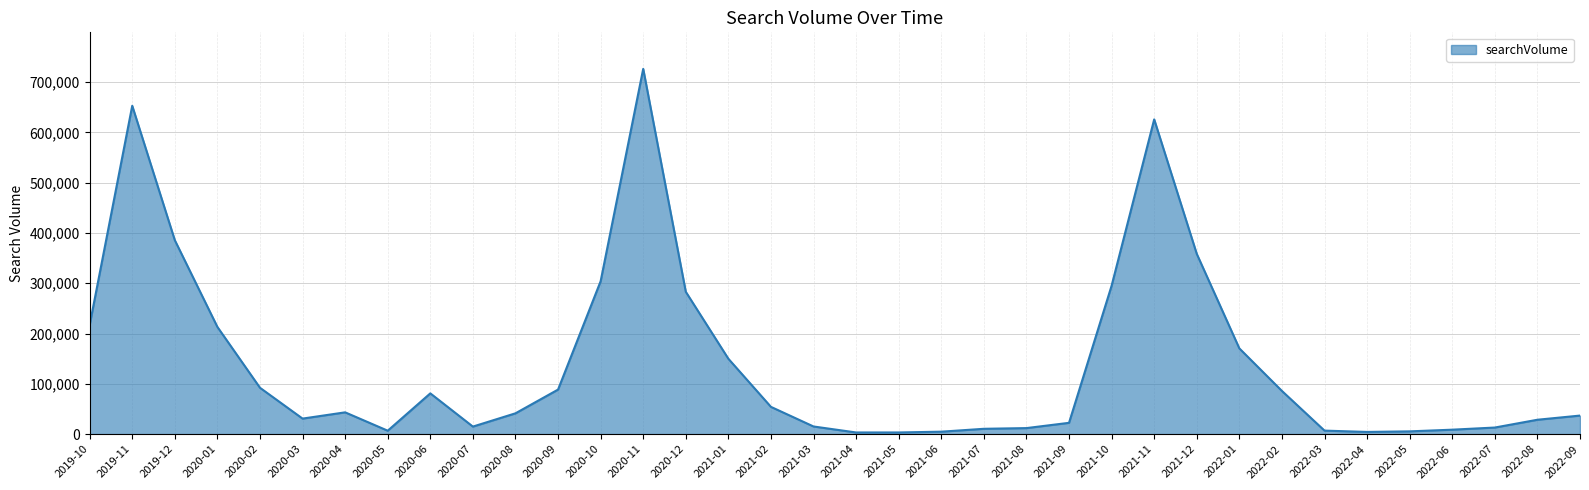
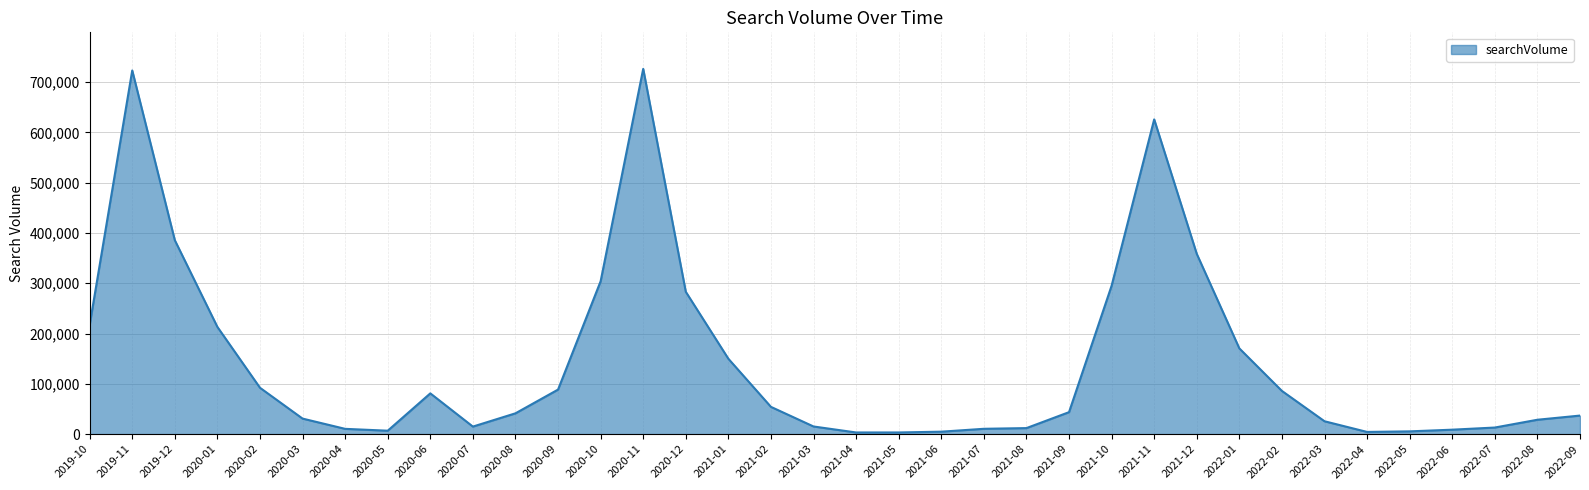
2019-11: 650,000 -> 720,000
2020-04: 40,000 -> 10,000
2021-09: 20,000 -> 40,000
2022-03: 10,000 -> 30,000
